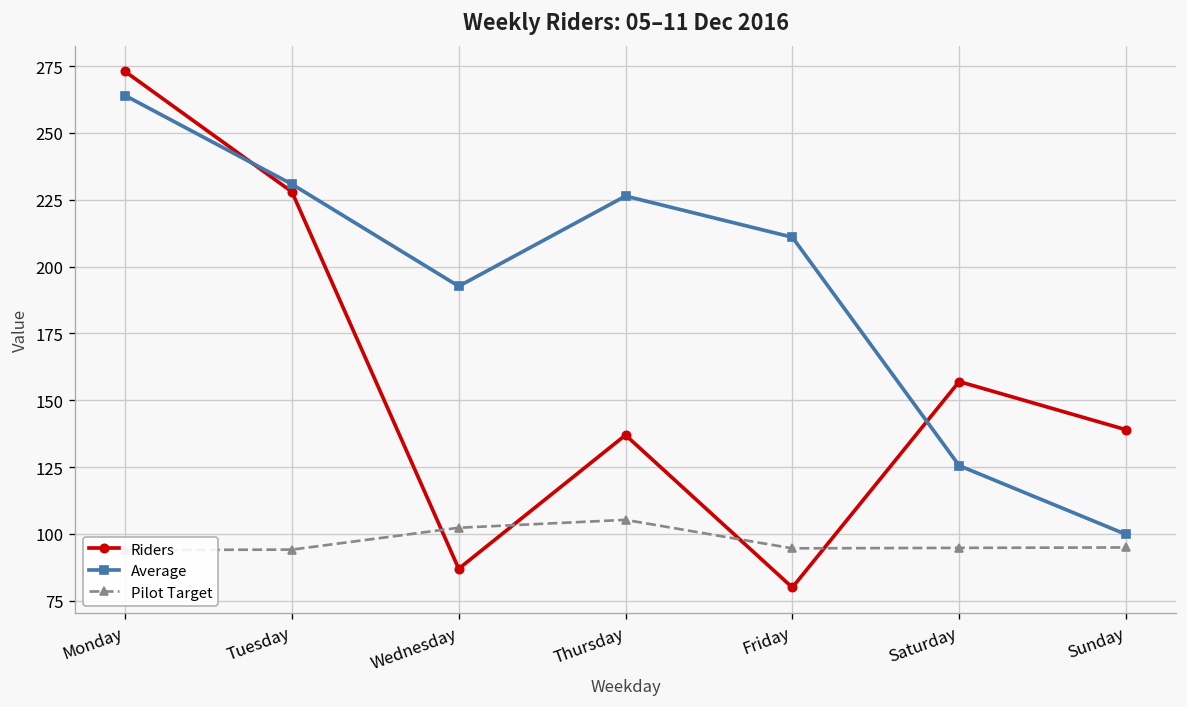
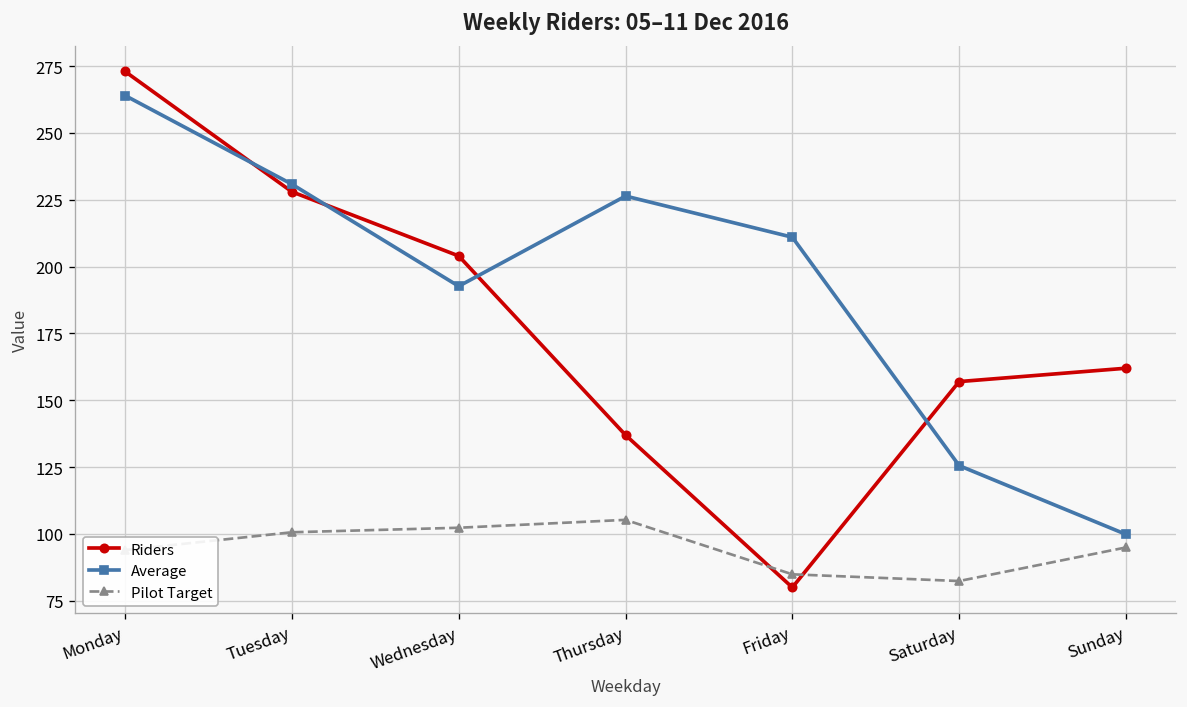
Pilot Target, Tuesday: 94 -> 101
Riders, Wednesday: 87 -> 204
Pilot Target, Friday: 95 -> 85
Pilot Target, Saturday: 95 -> 82
Riders, Sunday: 139 -> 162
